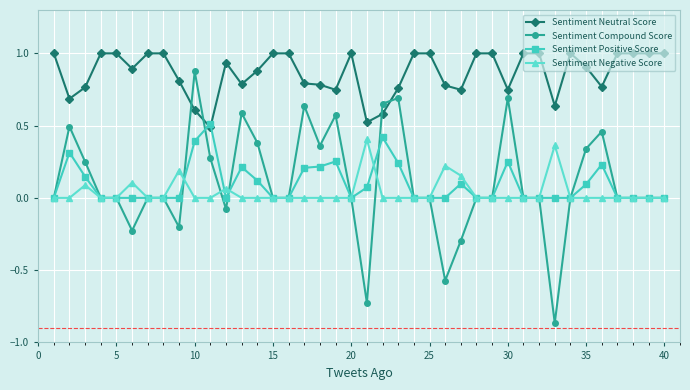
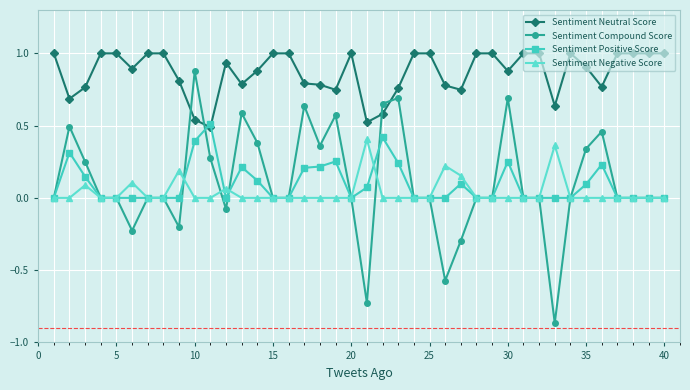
Sentiment Neutral Score, 10: 0.61 -> 0.54
Sentiment Neutral Score, 30: 0.75 -> 0.88
